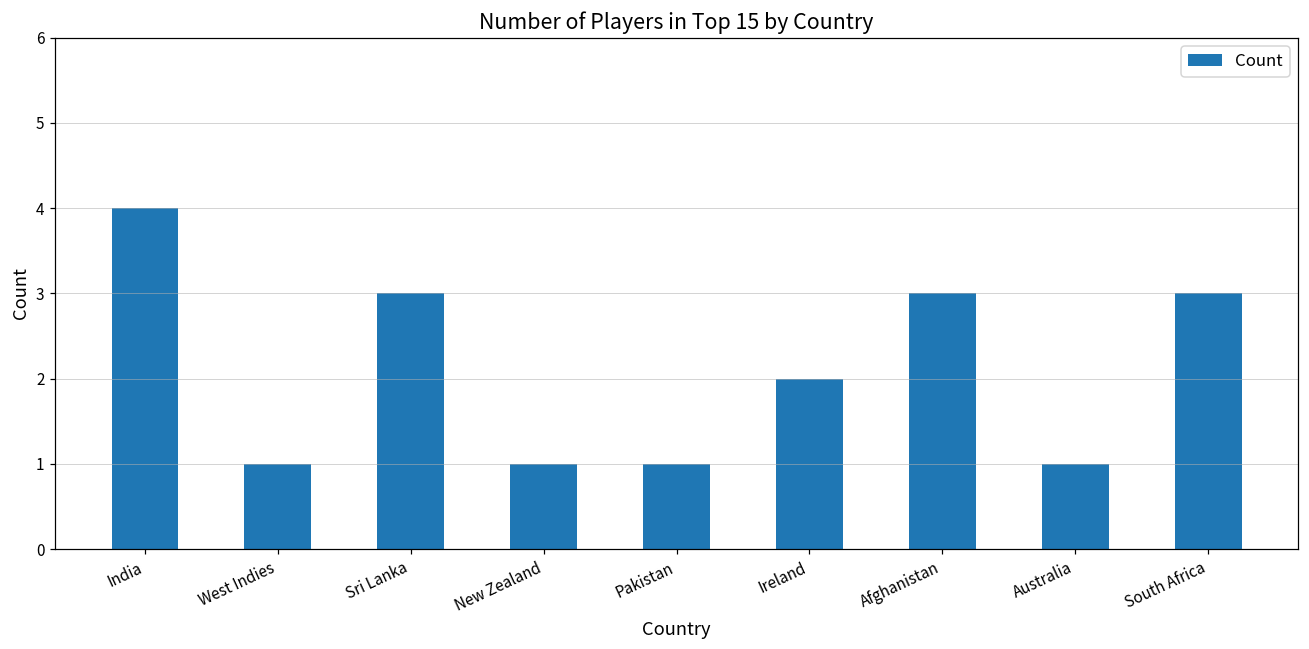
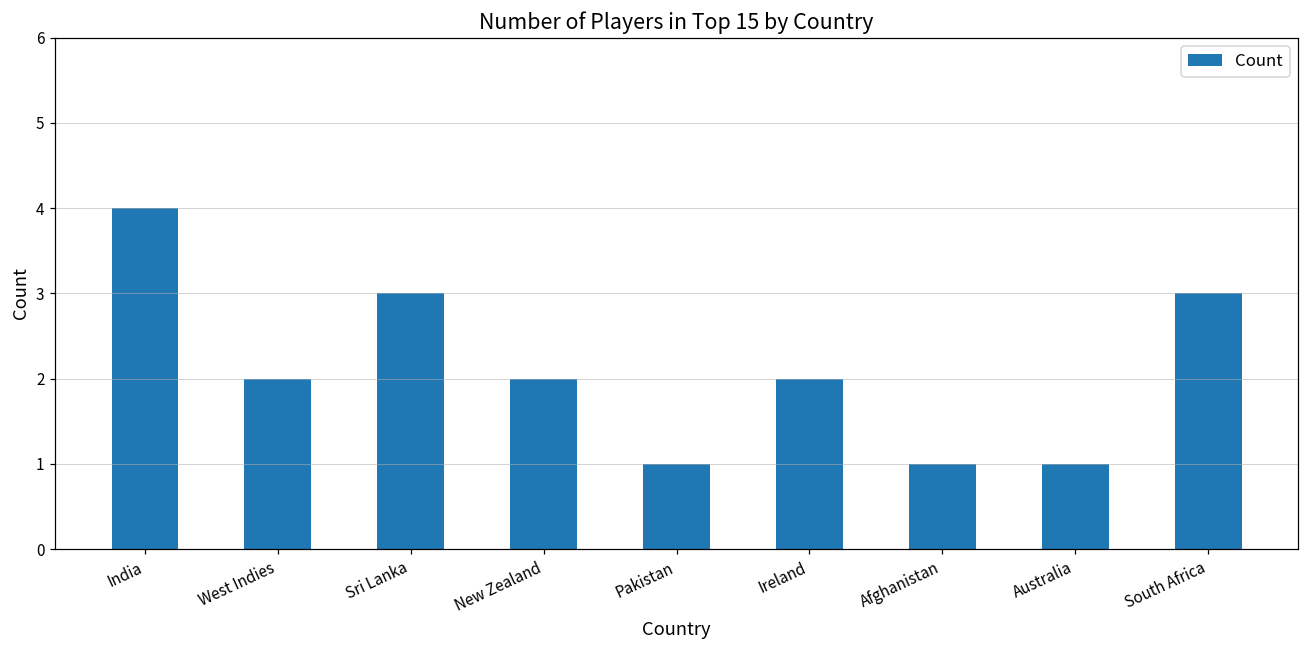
West Indies: 1 -> 2
New Zealand: 1 -> 2
Afghanistan: 3 -> 1
